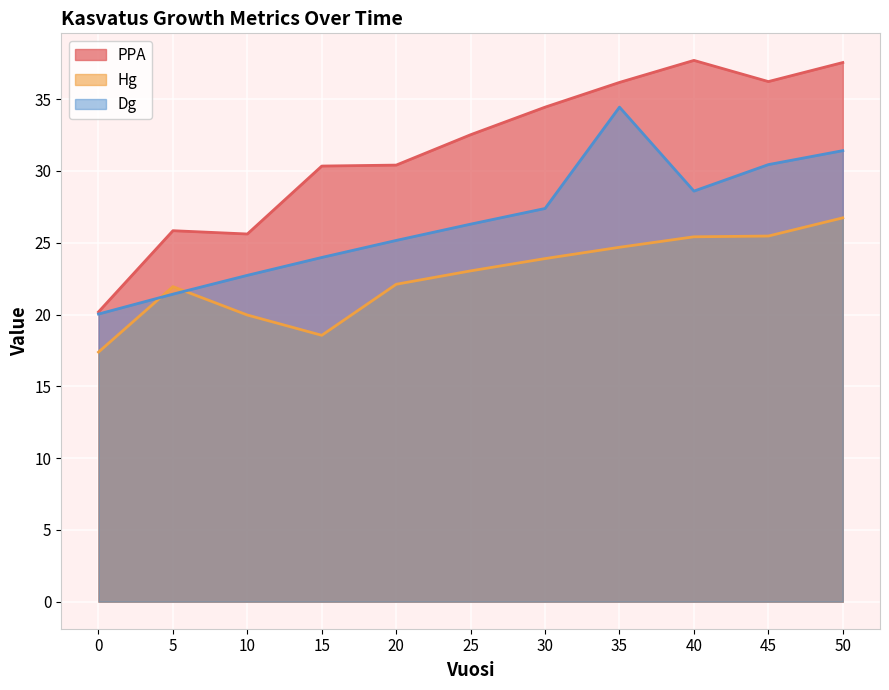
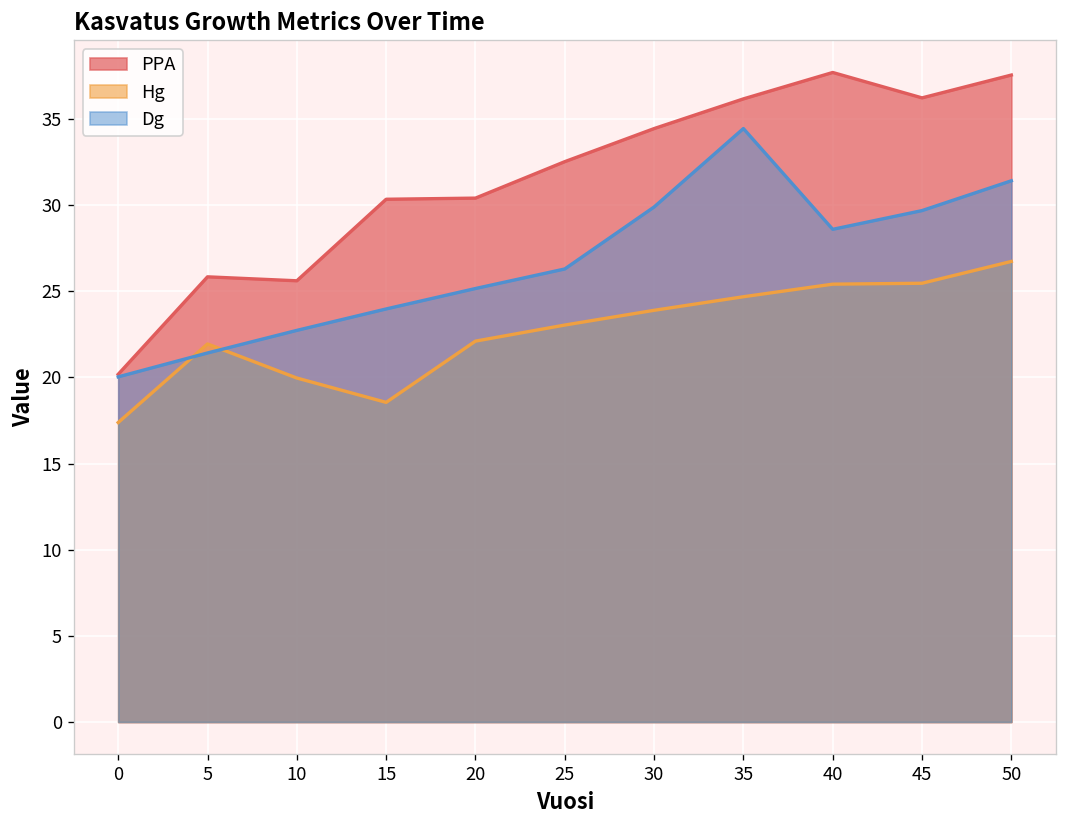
Dg, 30: 27.4 -> 29.9
Dg, 45: 30.4 -> 29.7
